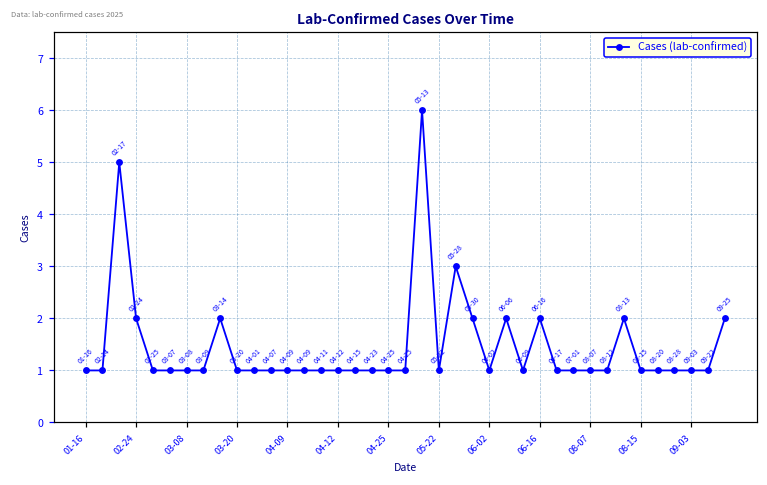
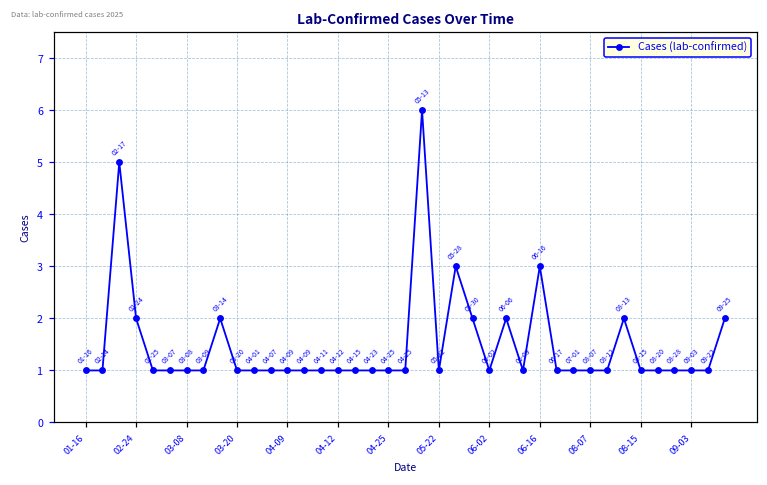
06-16: 2 -> 3
